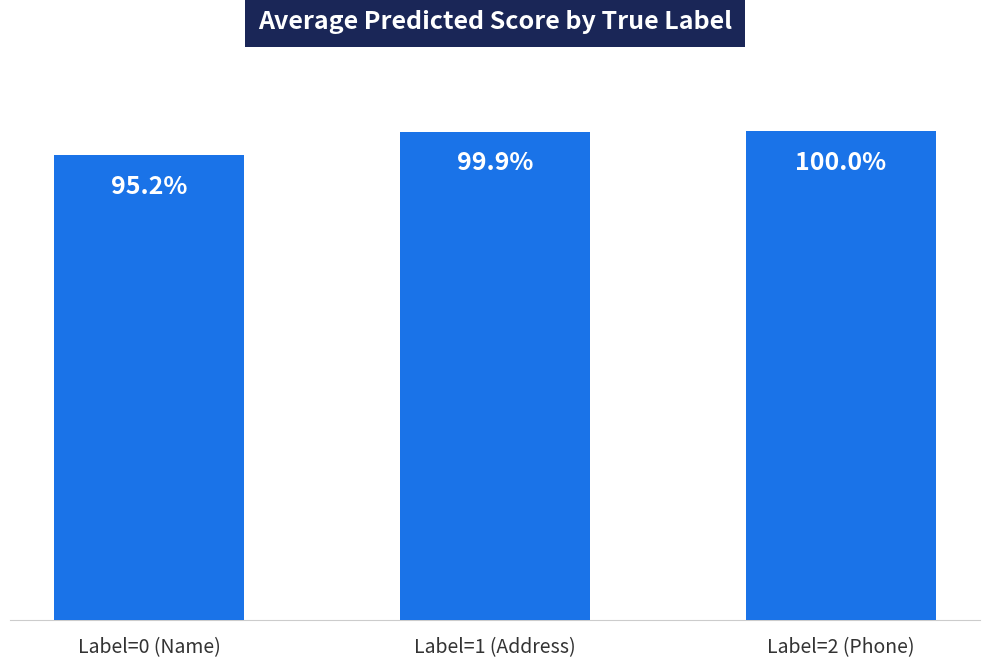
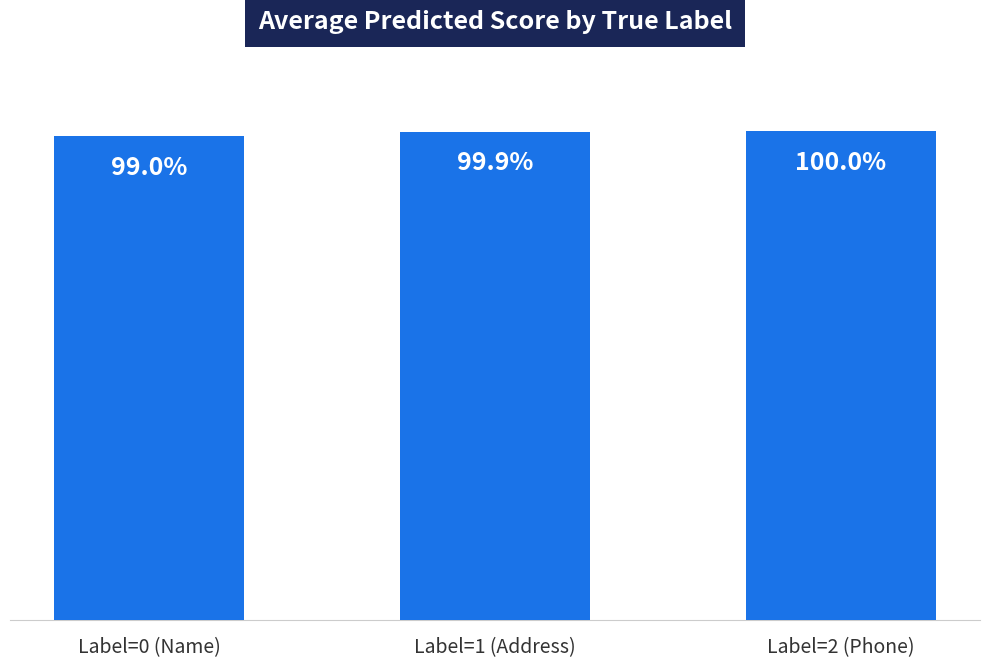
Label=0 (Name): 95.2% -> 99.0%
